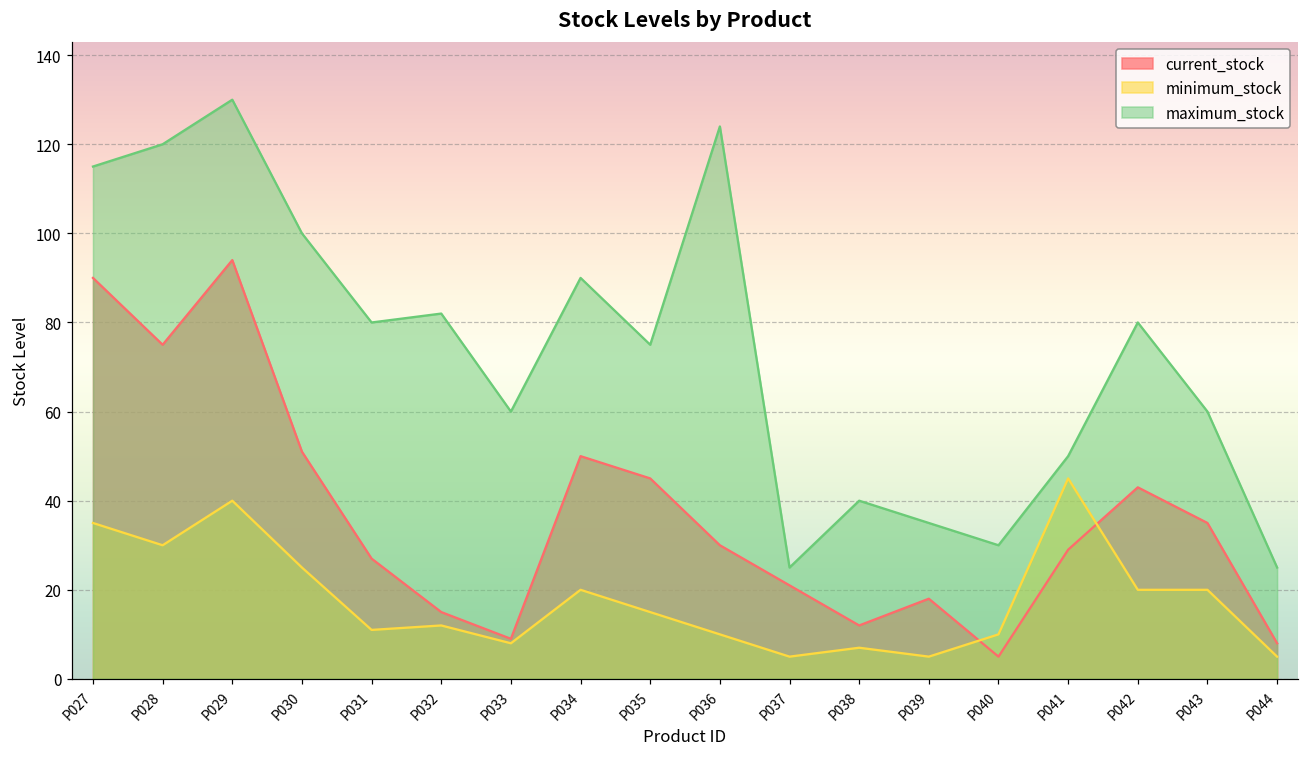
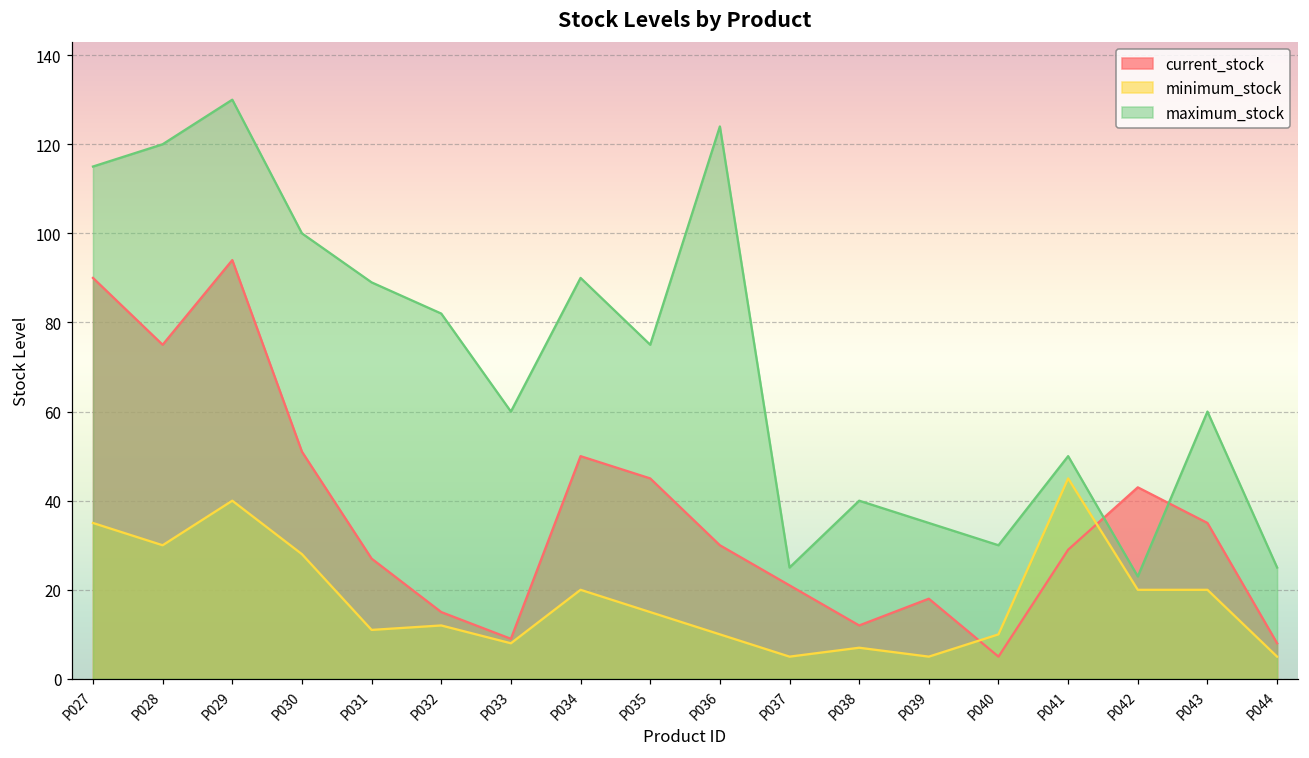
minimum_stock, P030: 25 -> 28
maximum_stock, P031: 80 -> 89
maximum_stock, P042: 80 -> 23
